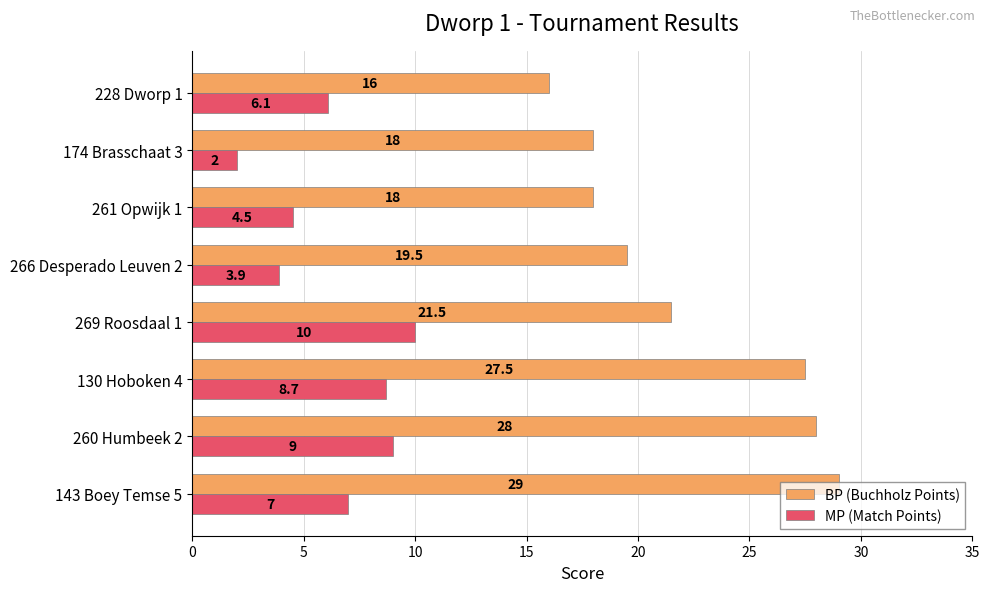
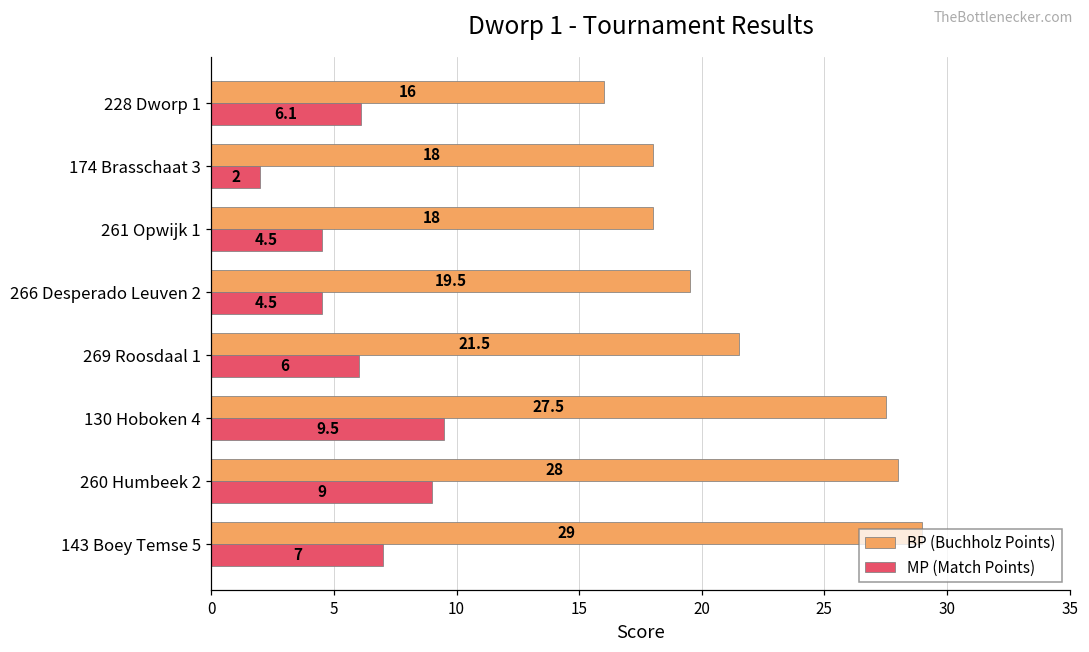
MP (Match Points), 266 Desperado Leuven 2: 3.9 -> 4.5
MP (Match Points), 269 Roosdaal 1: 10 -> 6
MP (Match Points), 130 Hoboken 4: 8.7 -> 9.5
